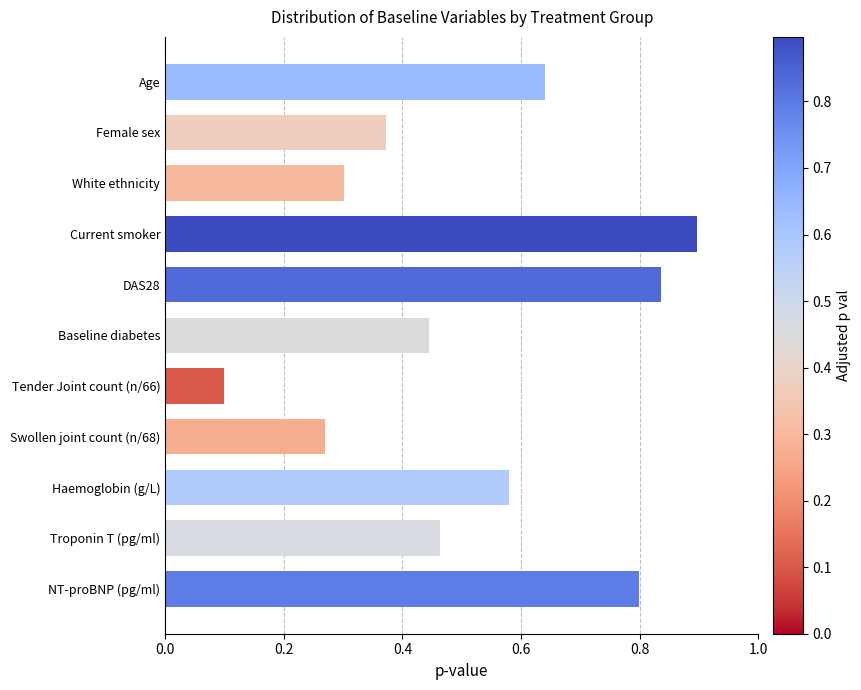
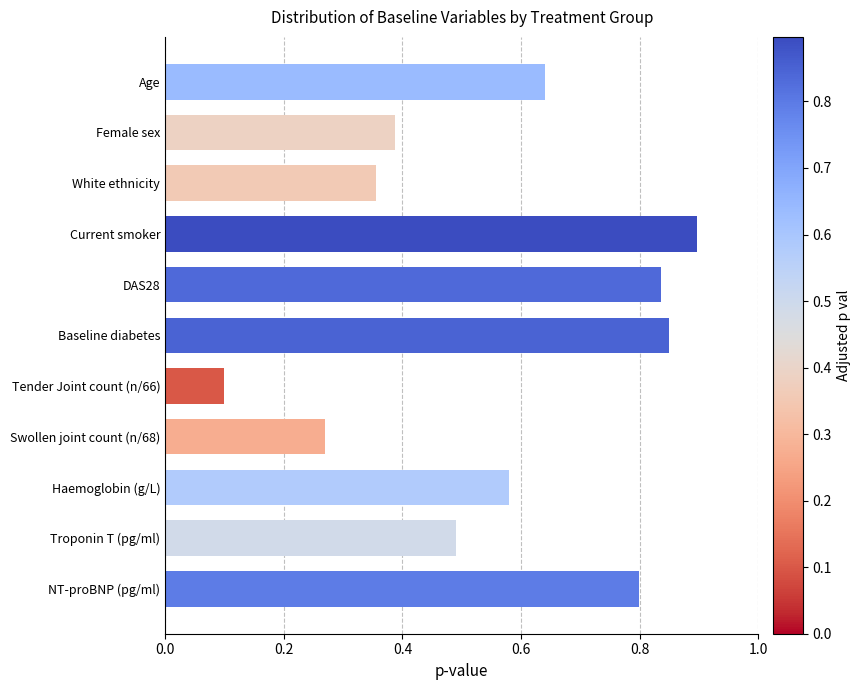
Female sex: 0.37 -> 0.39
White ethnicity: 0.30 -> 0.36
Baseline diabetes: 0.45 -> 0.85
Troponin T (pg/ml): 0.46 -> 0.49
